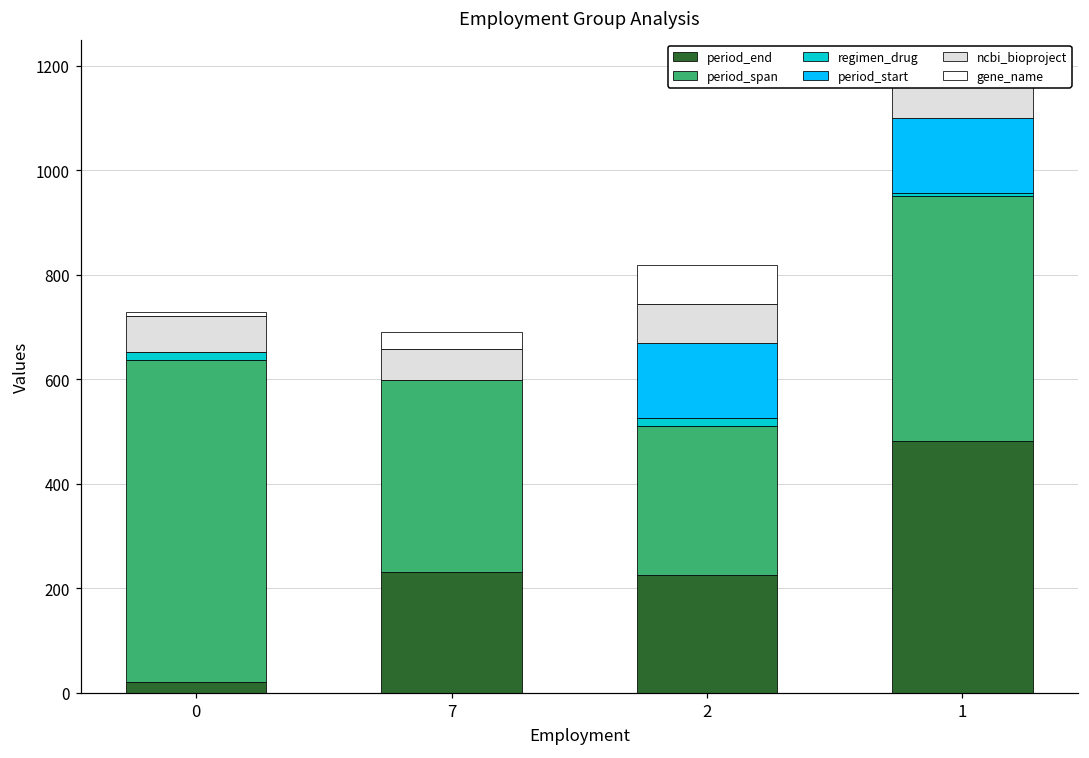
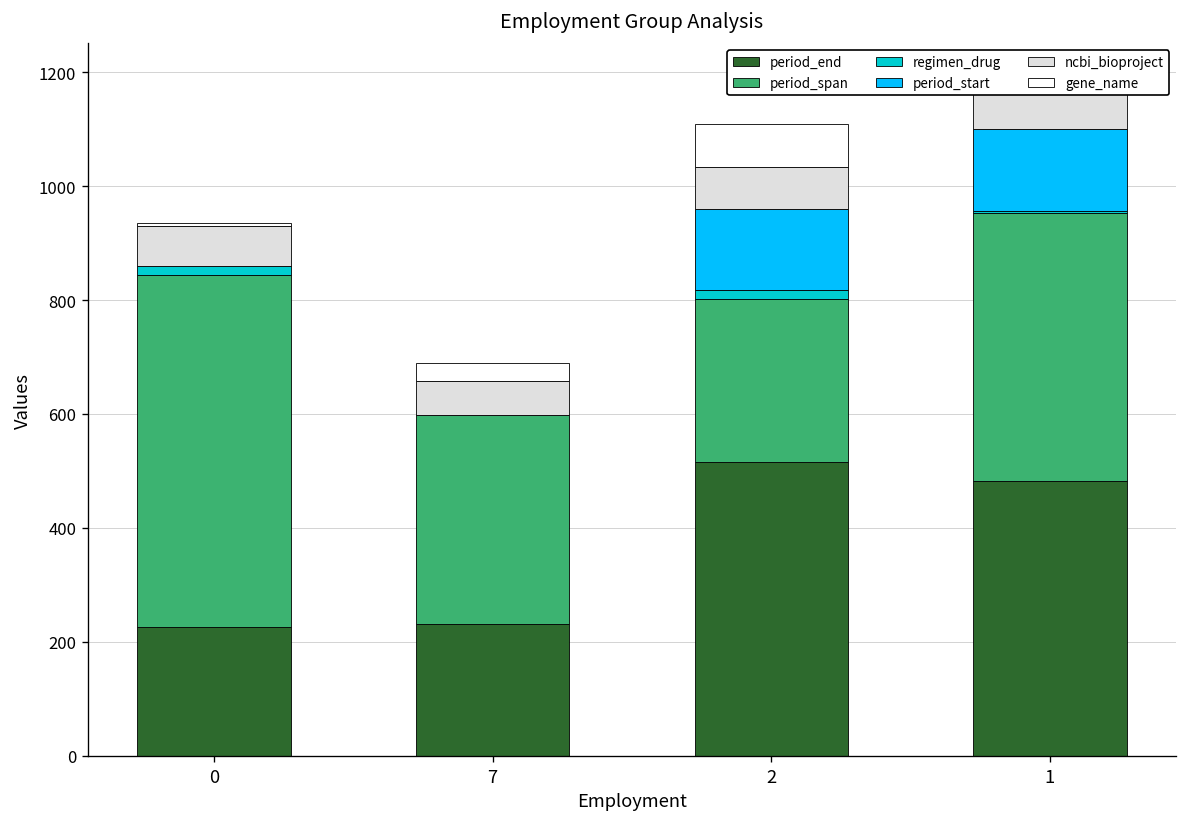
period_end, 0: 20 -> 230
period_end, 2: 230 -> 520
